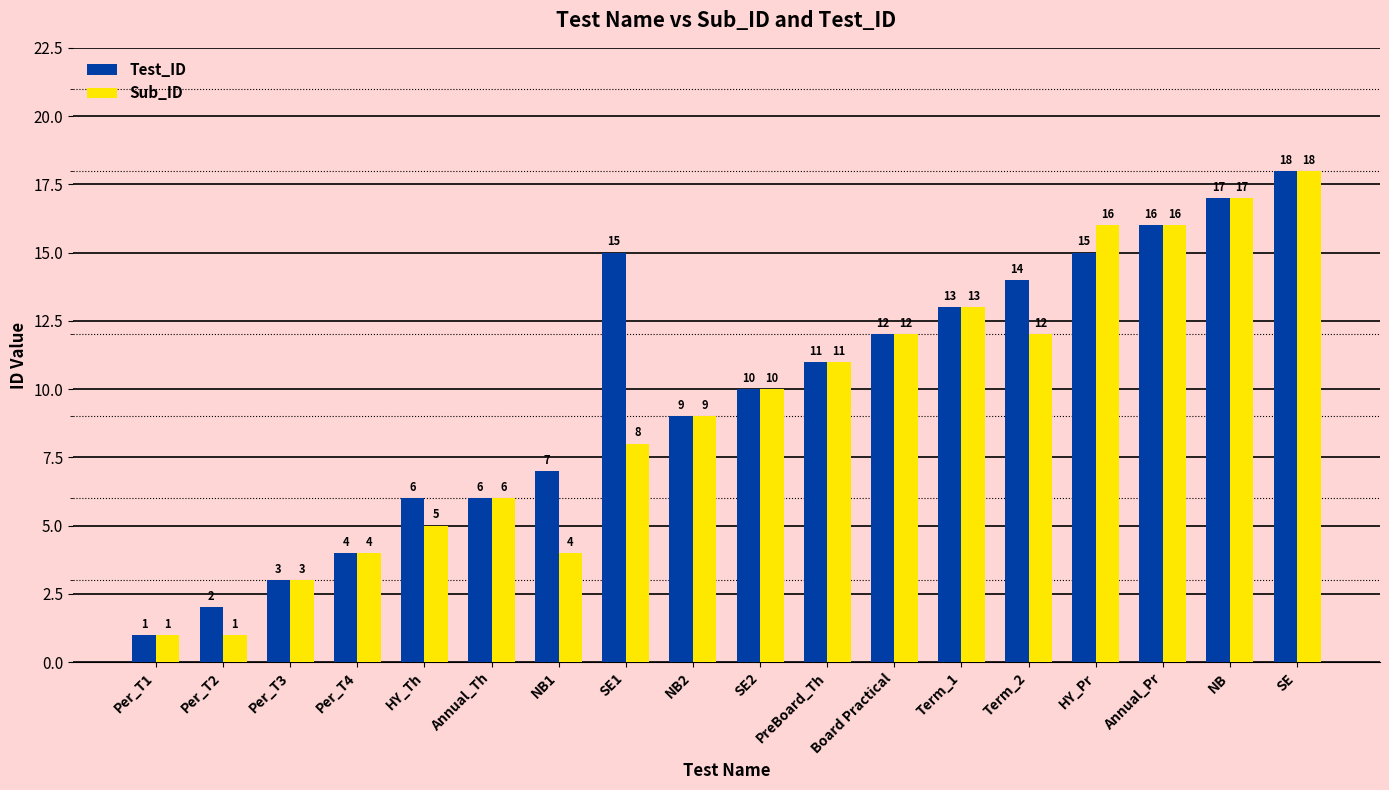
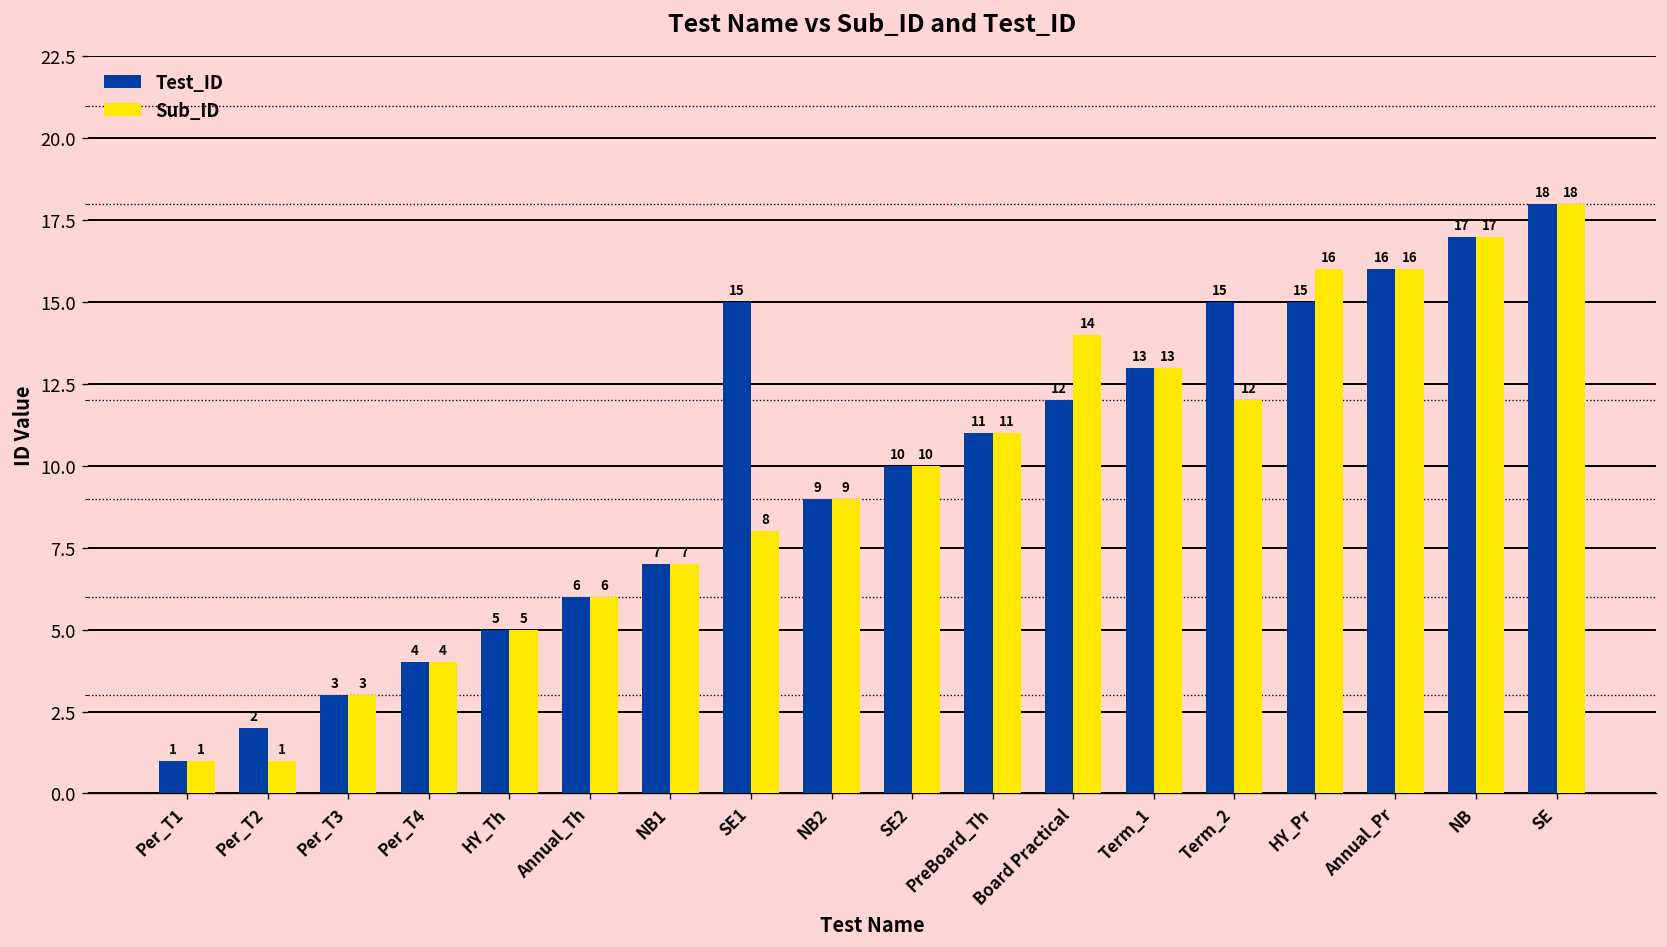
Test_ID, HY_Th: 6 -> 5
Sub_ID, NB1: 4 -> 7
Sub_ID, Board Practical: 12 -> 14
Test_ID, Term_2: 14 -> 15
